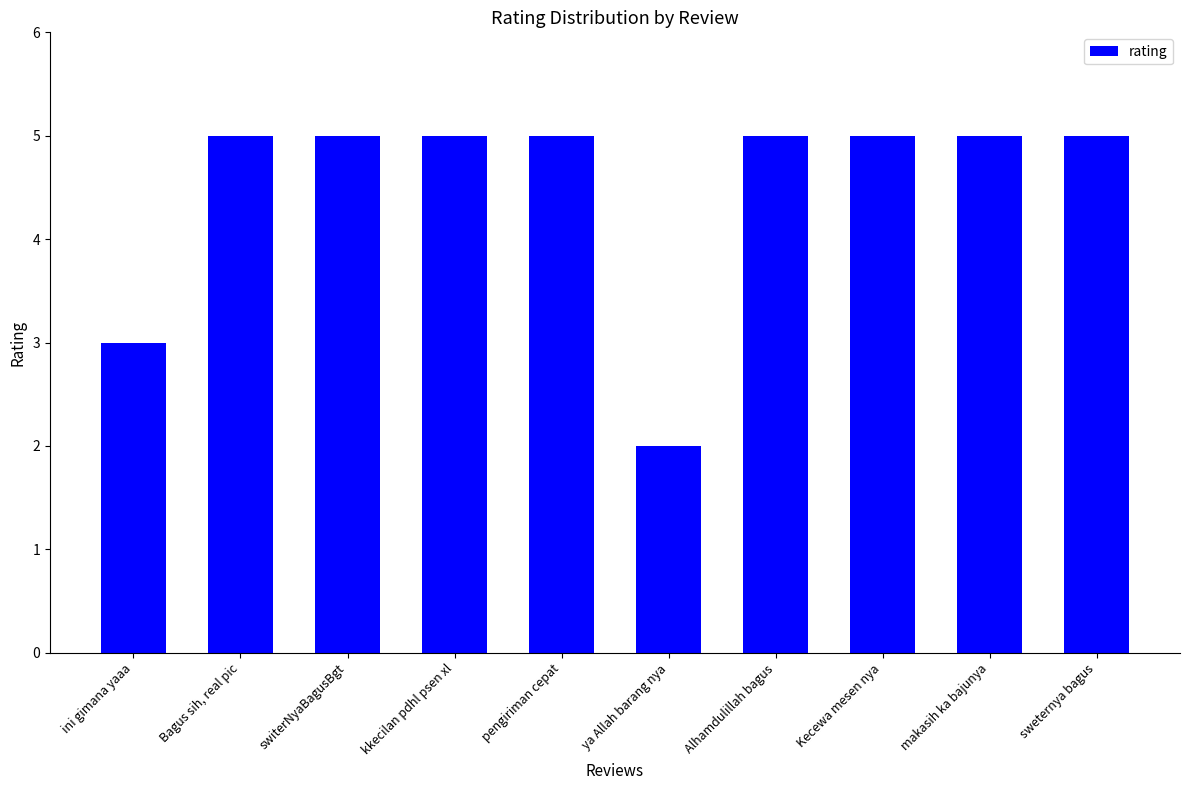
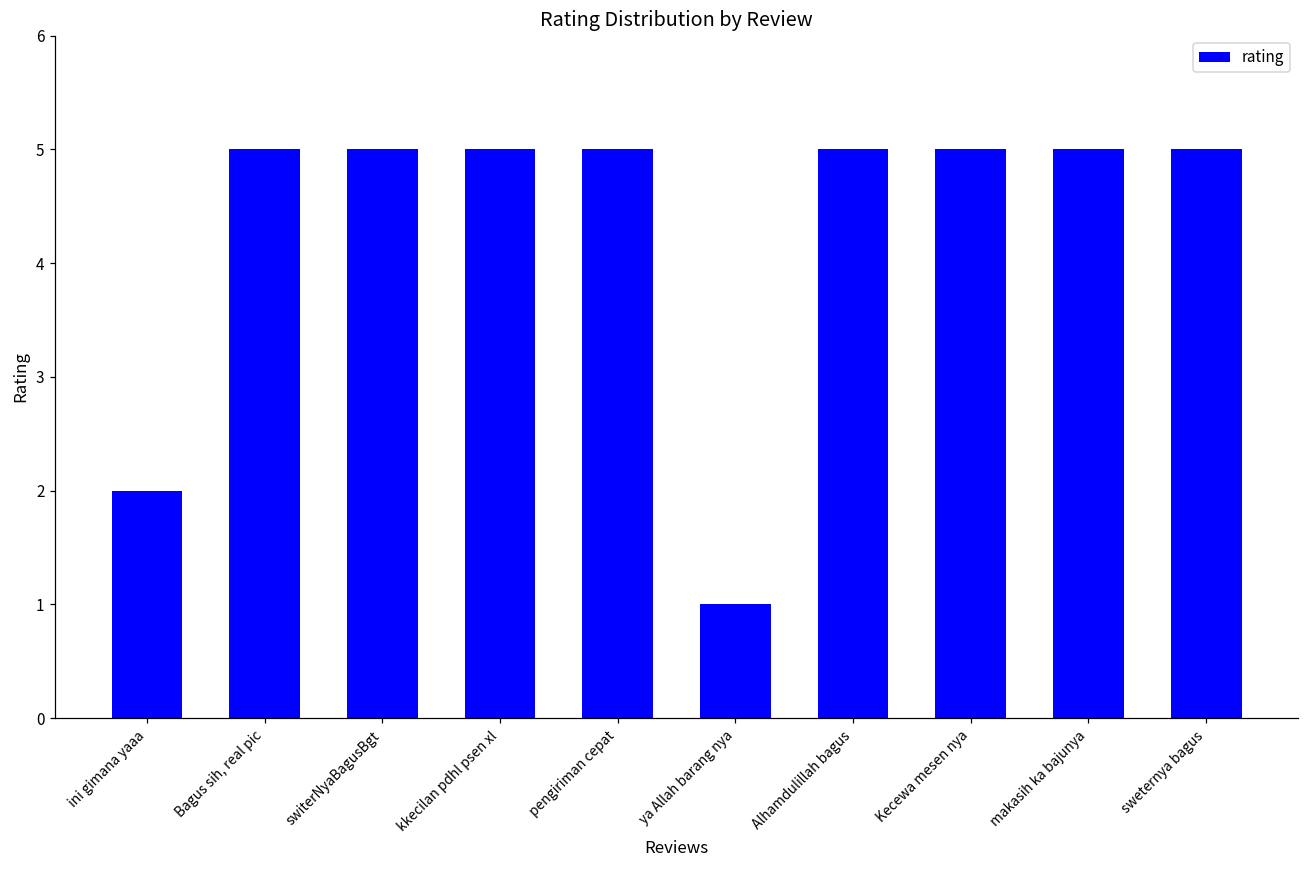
ini gimana yaaa: 3 -> 2
ya Allah barang nya: 2 -> 1
